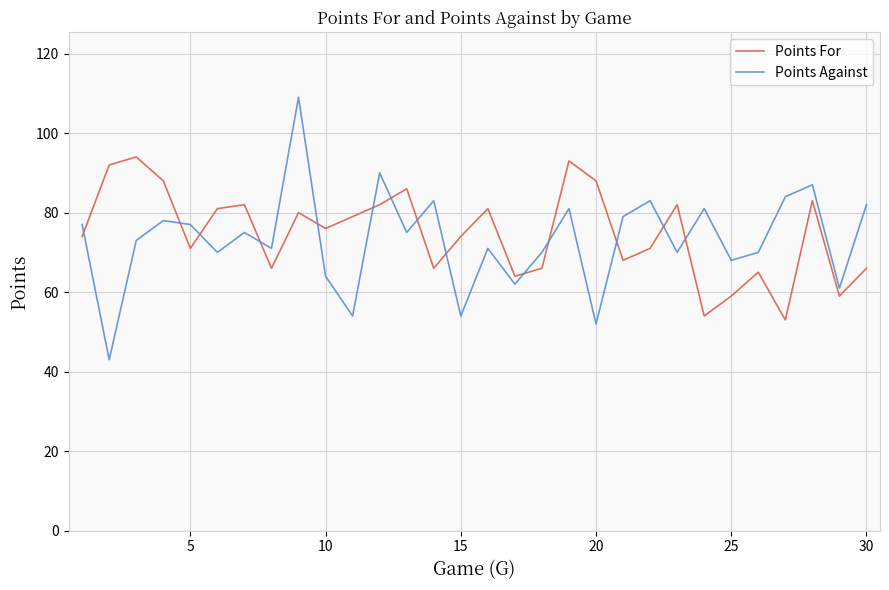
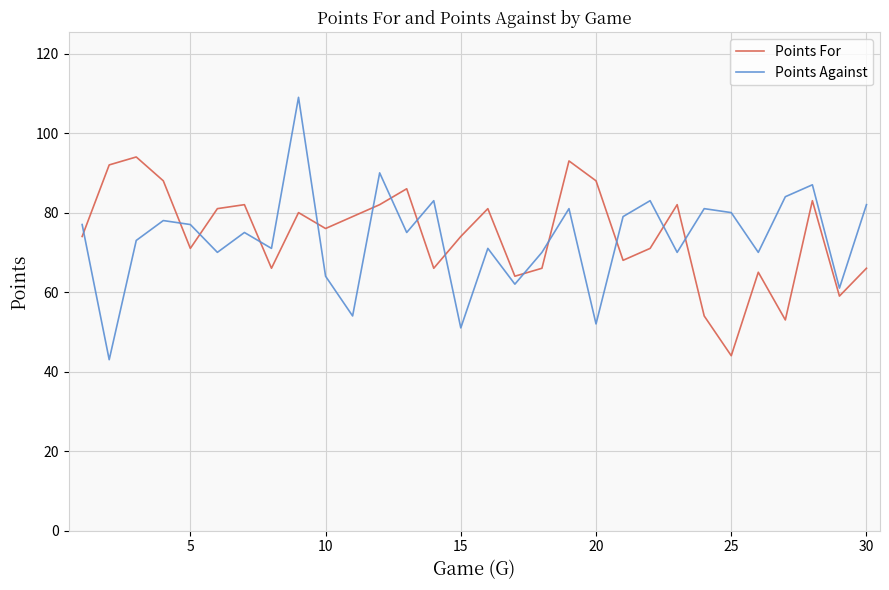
Points Against, 15: 54 -> 51
Points For, 25: 59 -> 44
Points Against, 25: 68 -> 80
